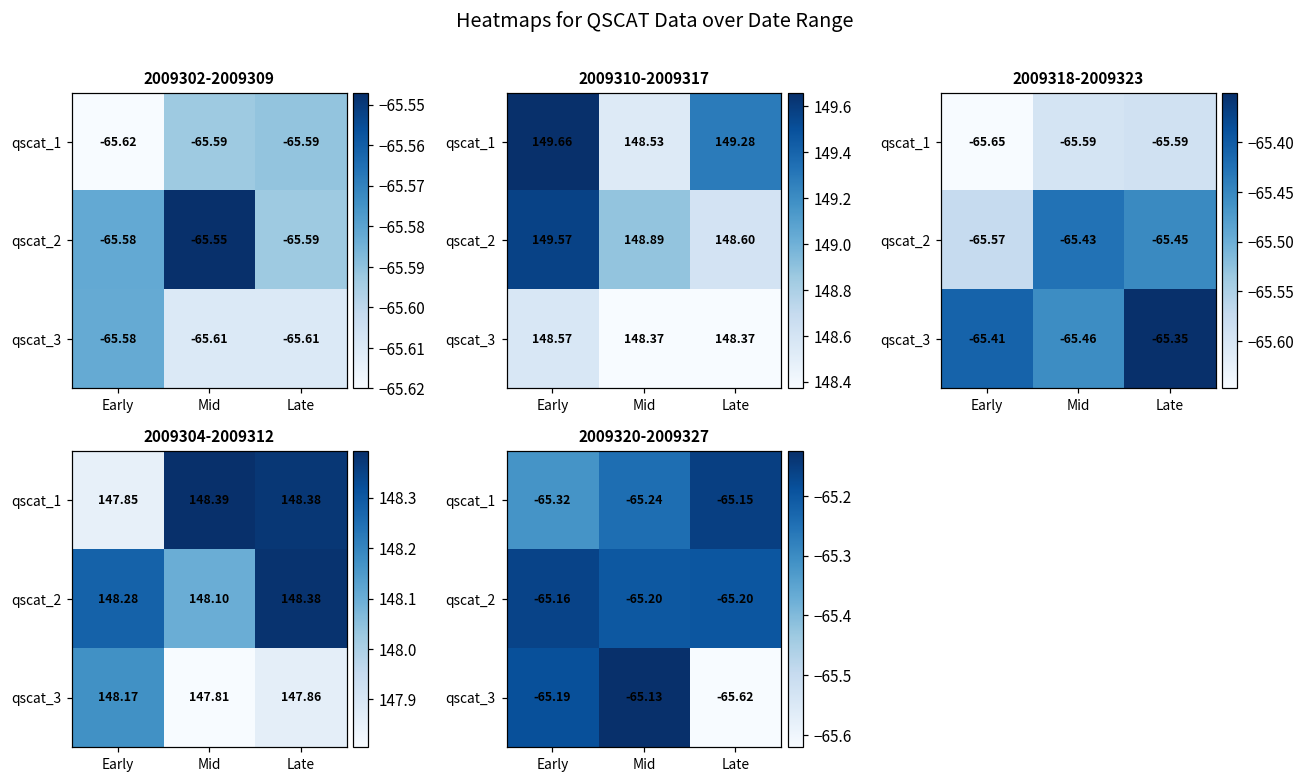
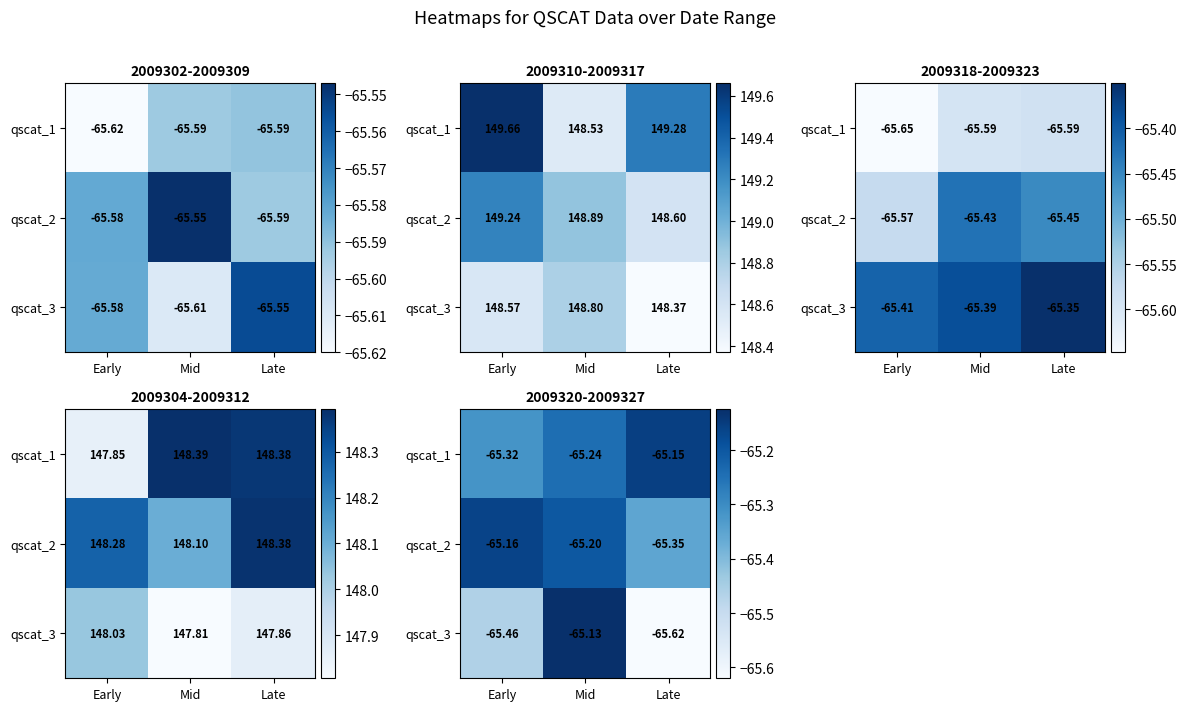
2009302-2009309, qscat_3, Late: -65.61 -> -65.55
2009310-2009317, qscat_2, Early: 149.57 -> 149.24
2009310-2009317, qscat_3, Mid: 148.37 -> 148.80
2009318-2009323, qscat_3, Mid: -65.46 -> -65.39
2009304-2009312, qscat_3, Early: 148.17 -> 148.03
2009320-2009327, qscat_2, Late: -65.20 -> -65.35
2009320-2009327, qscat_3, Early: -65.19 -> -65.46
